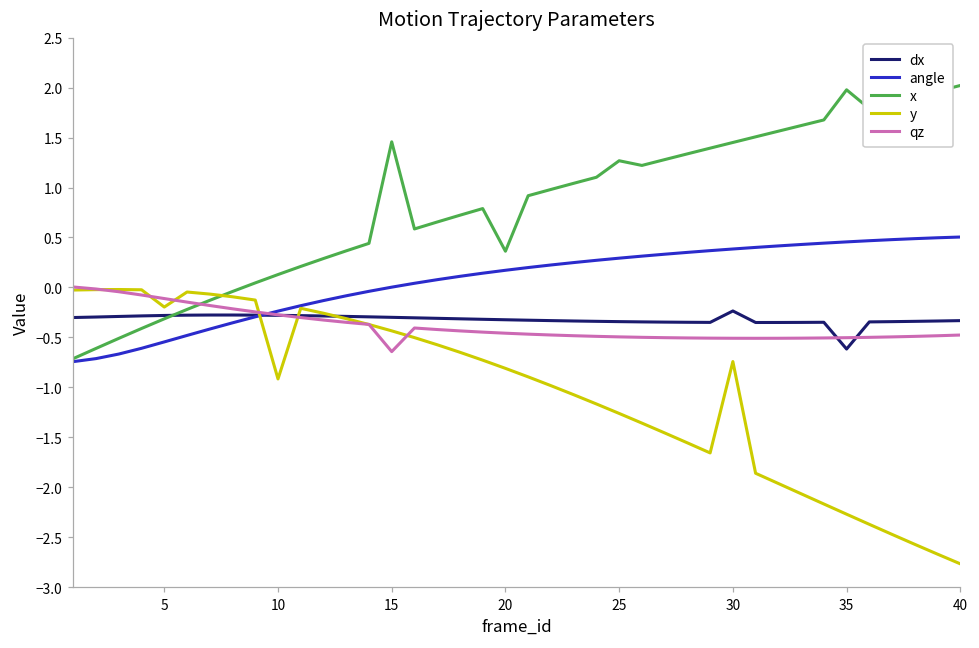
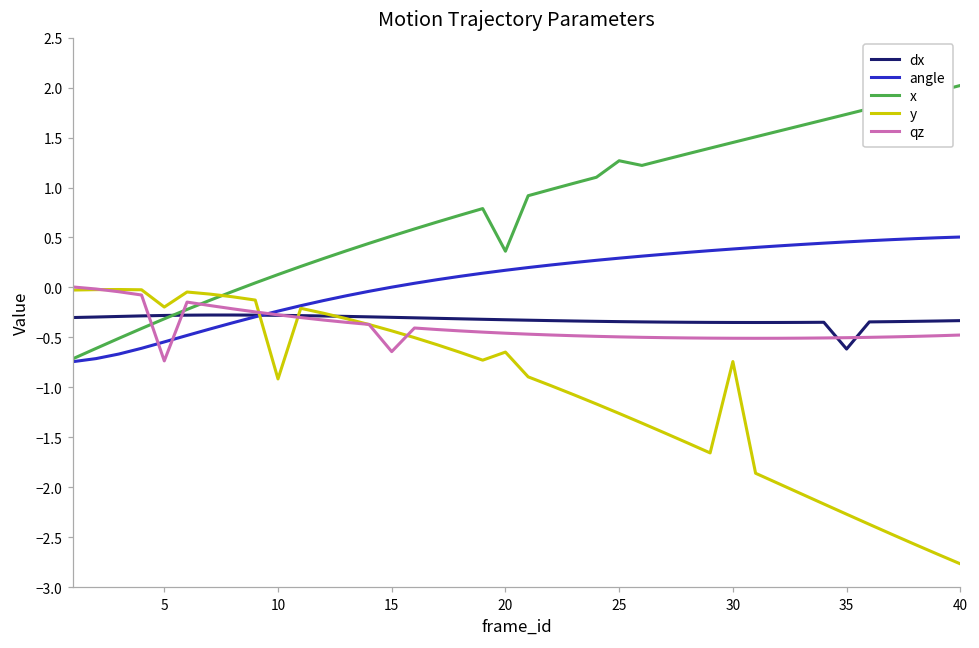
qz, 5: -0.1 -> -0.7
x, 15: 1.5 -> 0.5
y, 20: -0.8 -> -0.6
dx, 30: -0.2 -> -0.4
x, 35: 2.0 -> 1.7
